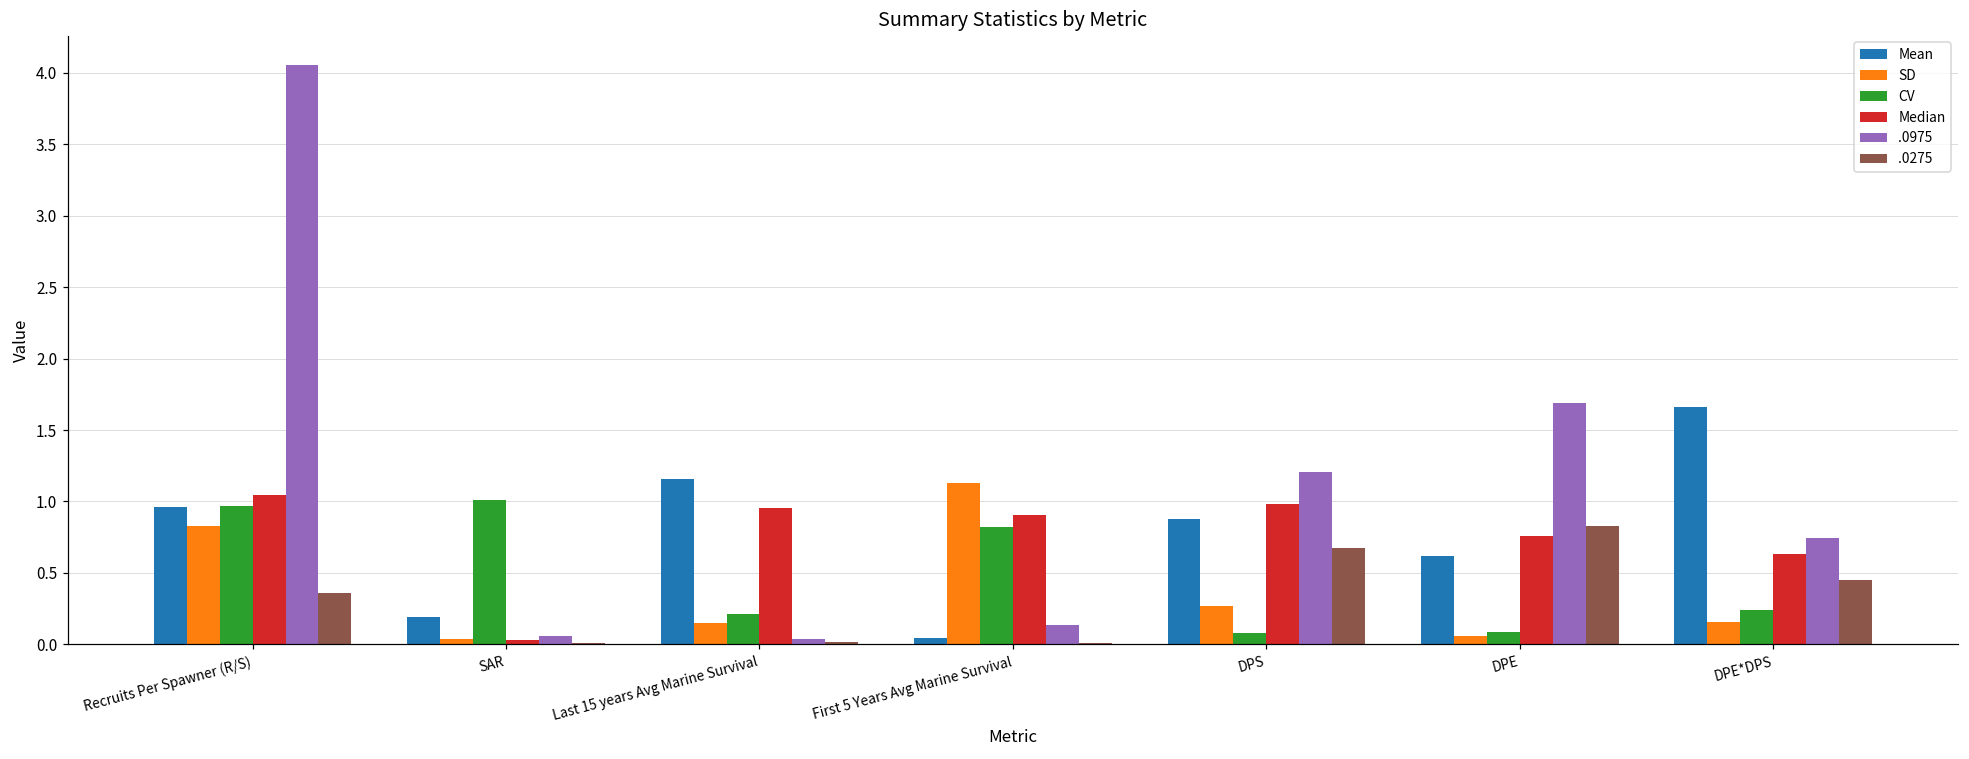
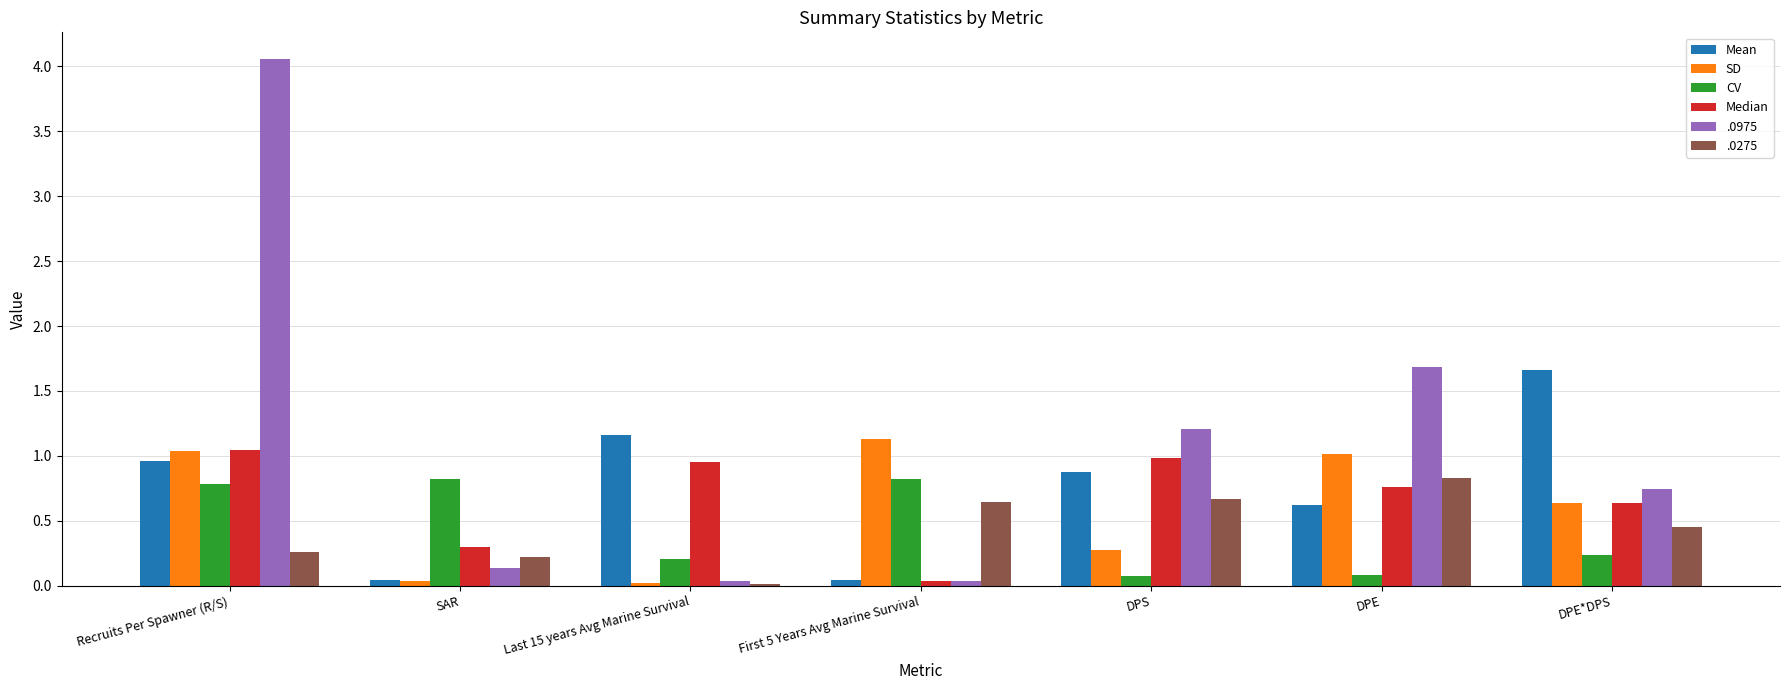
SD, Recruits Per Spawner (R/S): 0.83 -> 1.04
CV, Recruits Per Spawner (R/S): 0.97 -> 0.78
.0275, Recruits Per Spawner (R/S): 0.36 -> 0.26
Mean, SAR: 0.19 -> 0.04
CV, SAR: 1.01 -> 0.82
Median, SAR: 0.03 -> 0.30
.0975, SAR: 0.06 -> 0.13
.0275, SAR: 0.01 -> 0.22
SD, Last 15 years Avg Marine Survival: 0.15 -> 0.02
Median, First 5 Years Avg Marine Survival: 0.91 -> 0.03
.0975, First 5 Years Avg Marine Survival: 0.13 -> 0.04
.0275, First 5 Years Avg Marine Survival: 0.01 -> 0.64
SD, DPE: 0.06 -> 1.02
SD, DPE*DPS: 0.15 -> 0.63
